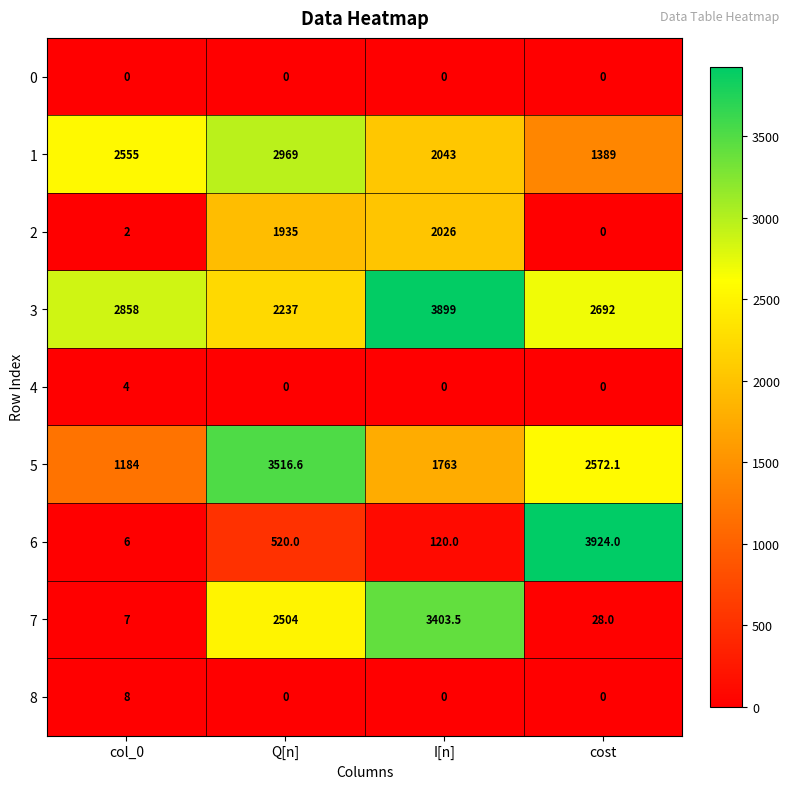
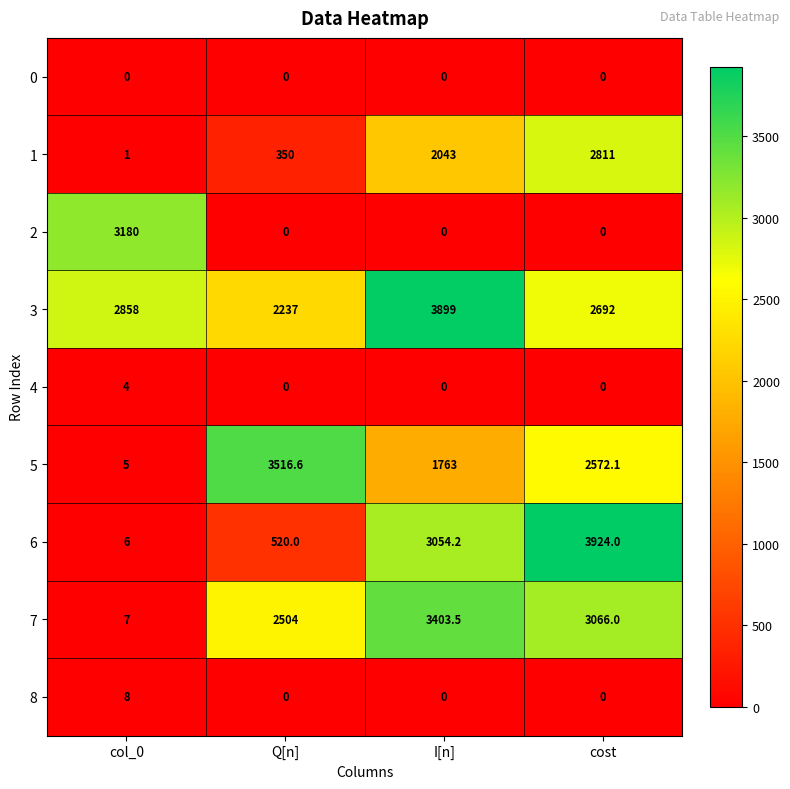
1, col_0: 2555 -> 1
1, Q[n]: 2969 -> 350
1, cost: 1389 -> 2811
2, col_0: 2 -> 3180
2, Q[n]: 1935 -> 0
2, I[n]: 2026 -> 0
5, col_0: 1184 -> 5
6, I[n]: 120.0 -> 3054.2
7, cost: 28.0 -> 3066.0
